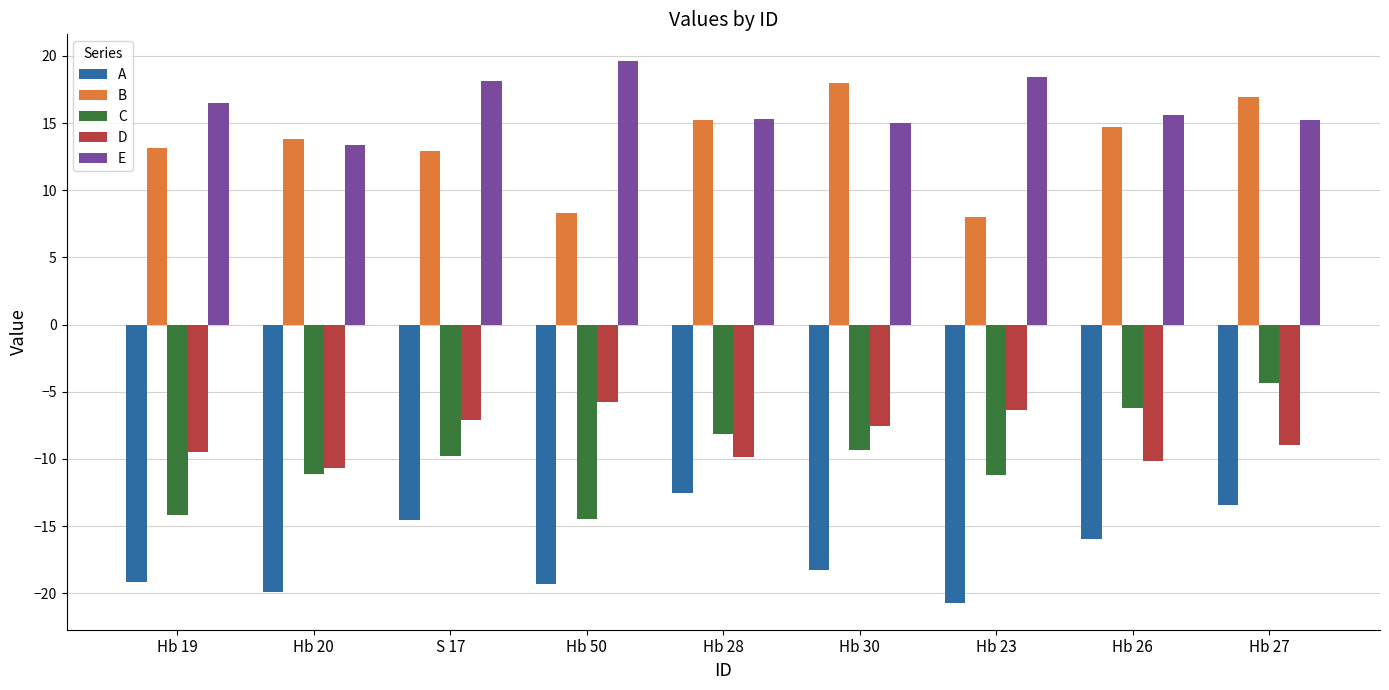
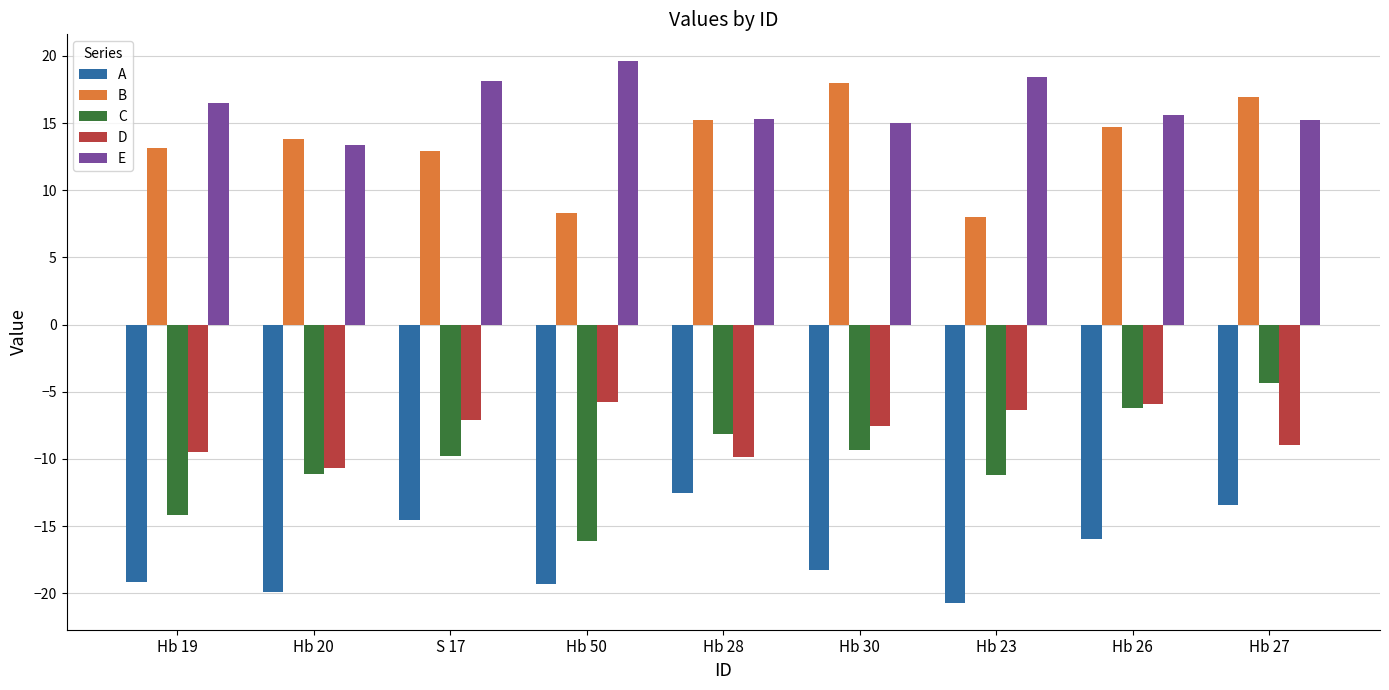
C, Hb 50: -14.5 -> -16.1
D, Hb 26: -10.2 -> -5.9
